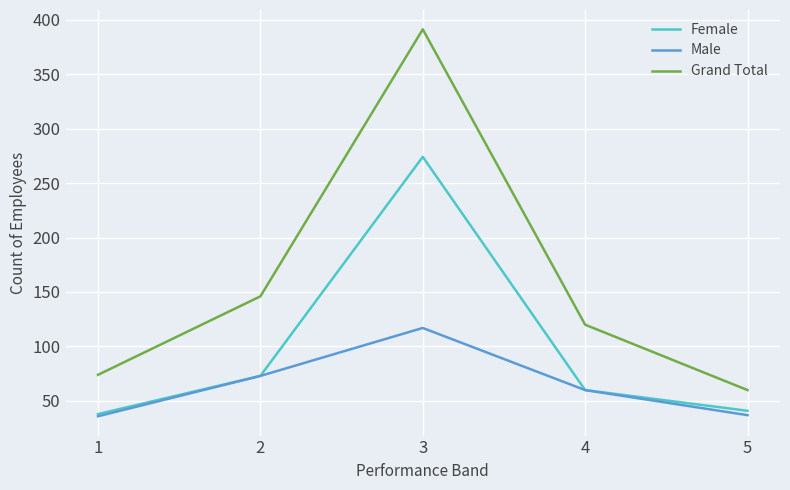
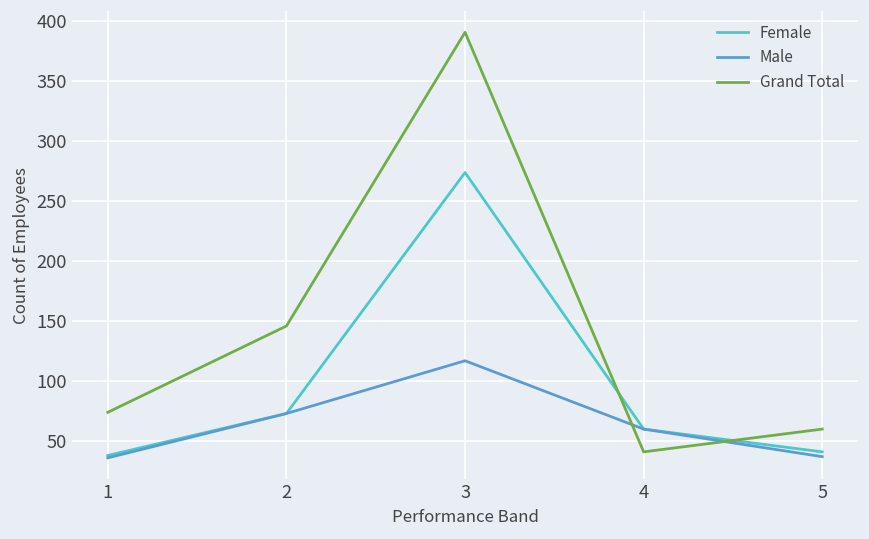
Grand Total, 4: 120 -> 41
